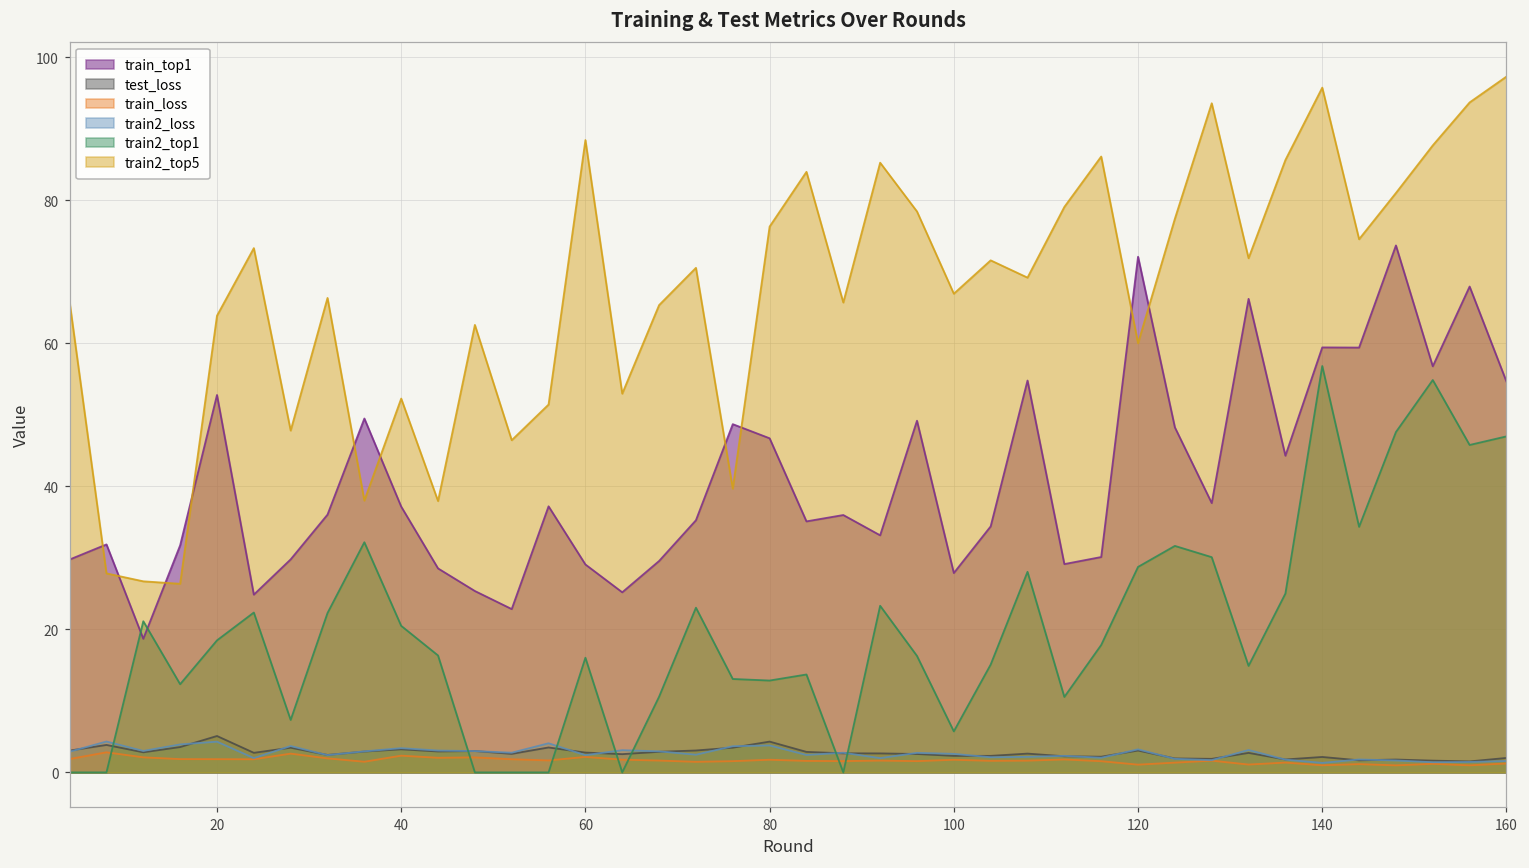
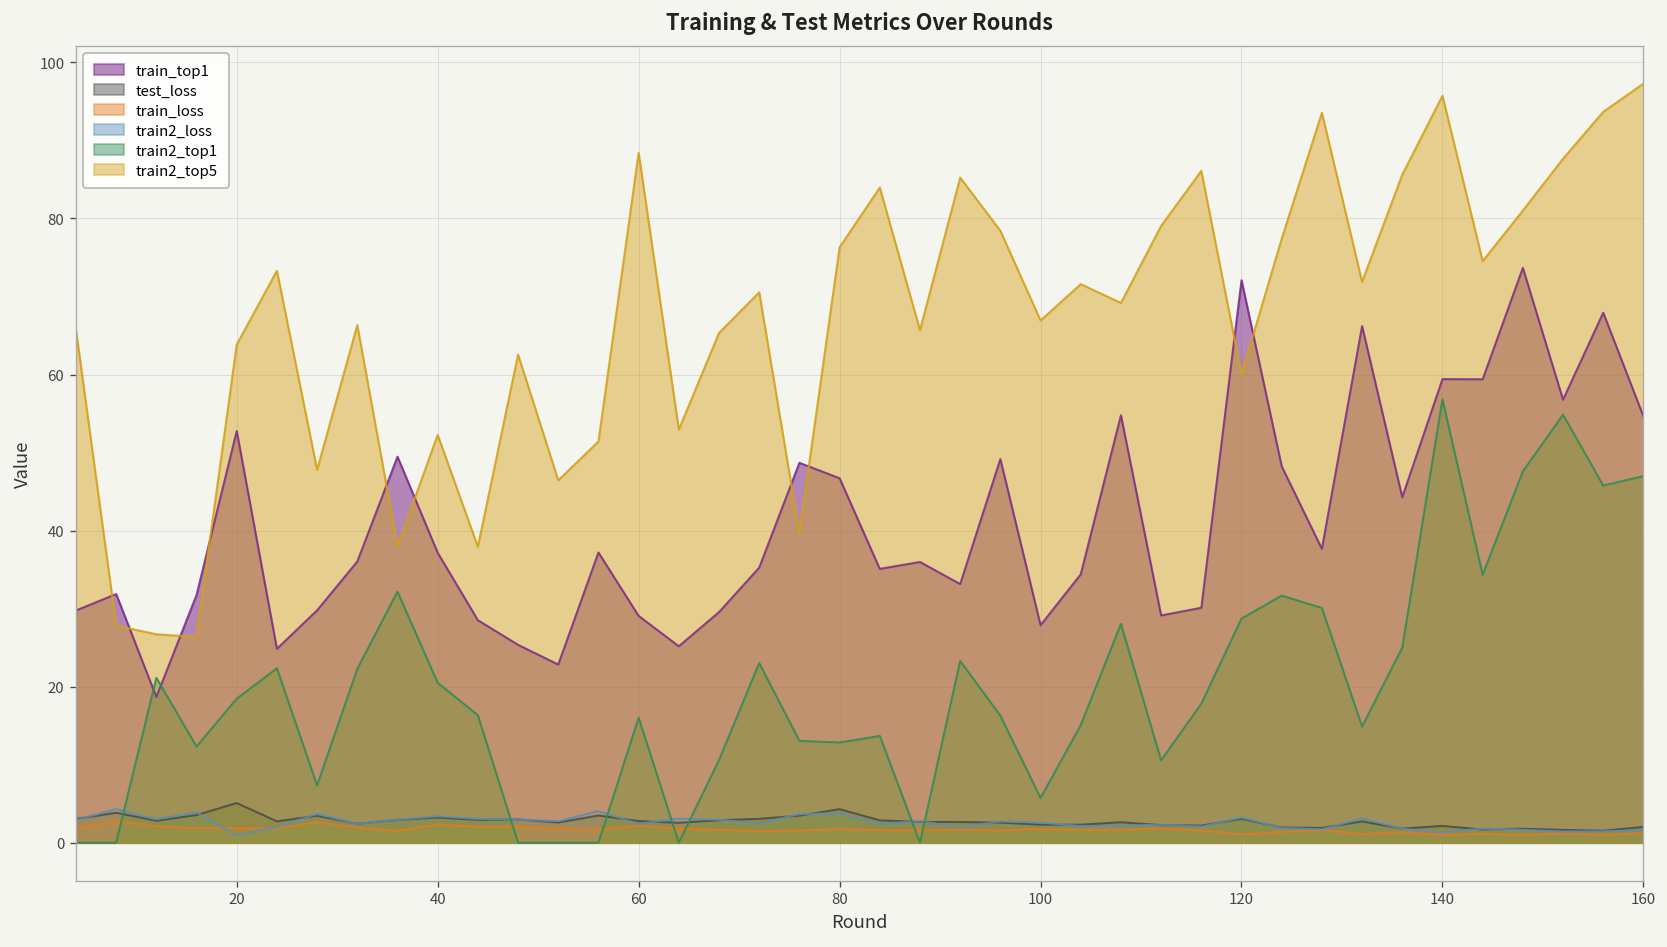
train2_loss, 20: 4 -> 1
